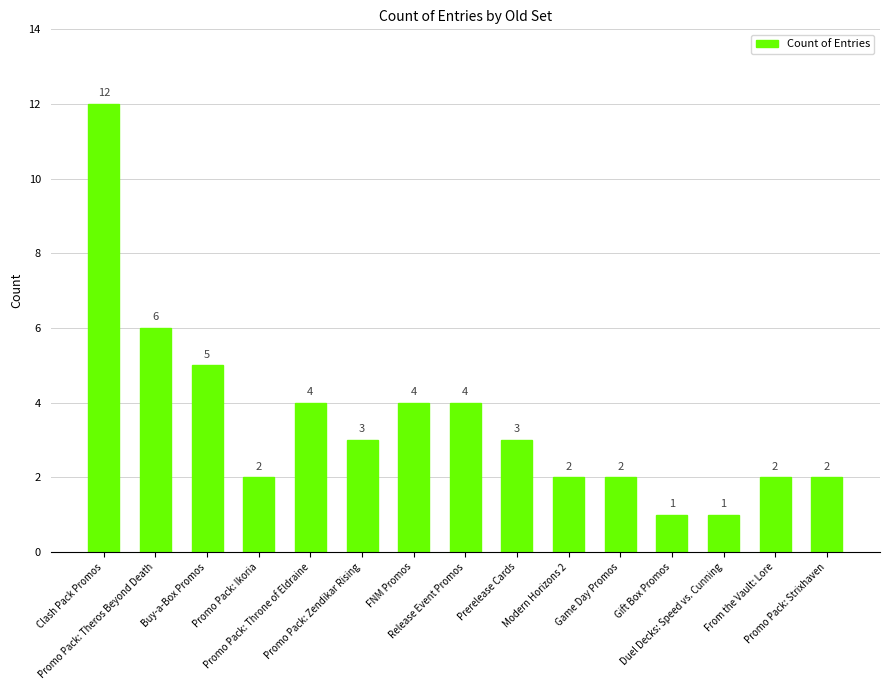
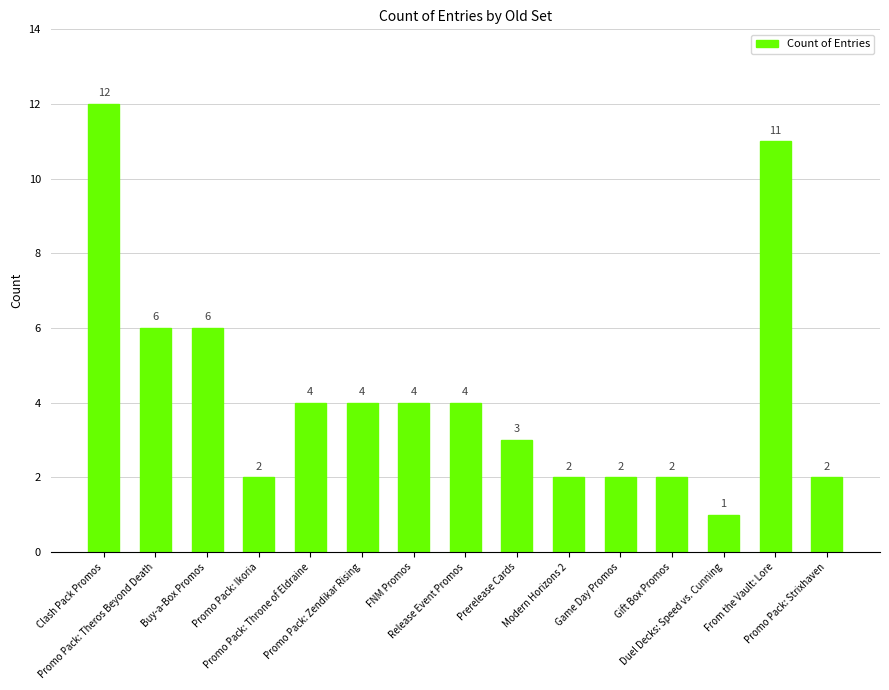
Buy-a-Box Promos: 5 -> 6
Promo Pack: Zendikar Rising: 3 -> 4
Gift Box Promos: 1 -> 2
From the Vault: Lore: 2 -> 11
